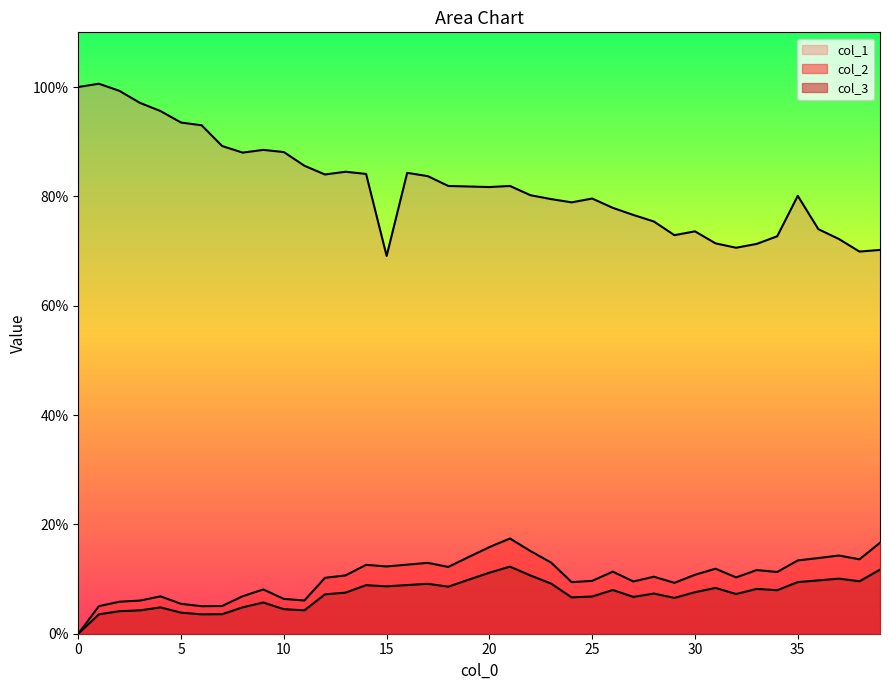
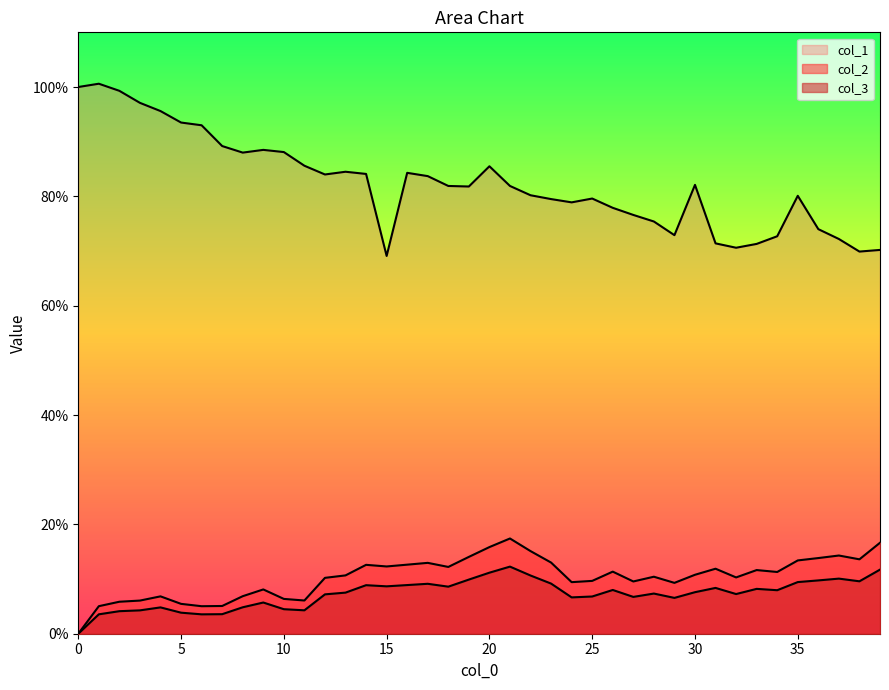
col_1, 20: 82% -> 86%
col_1, 30: 74% -> 82%
